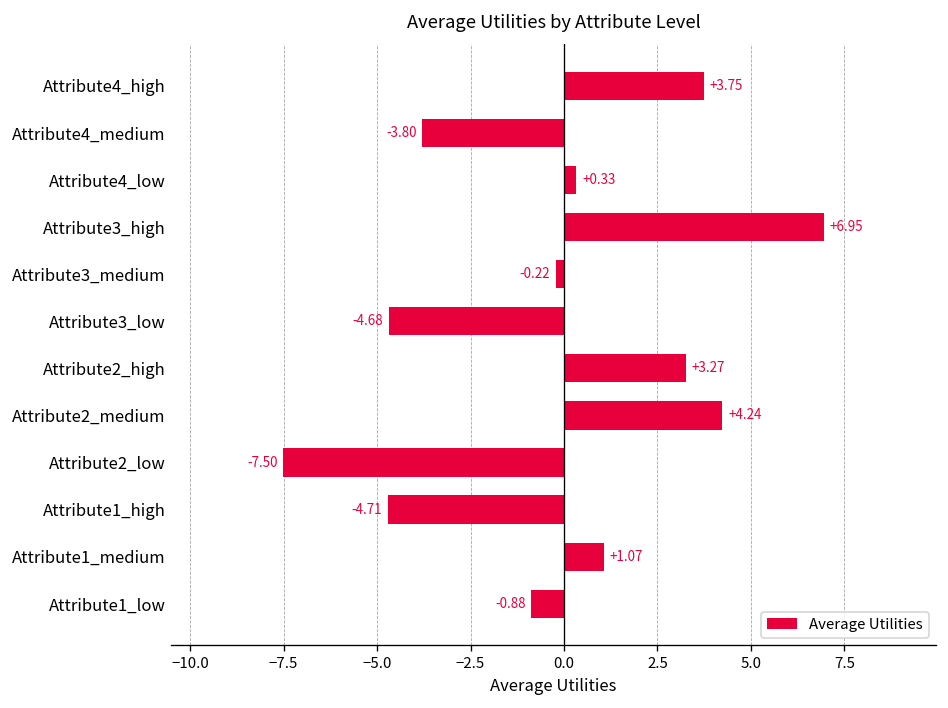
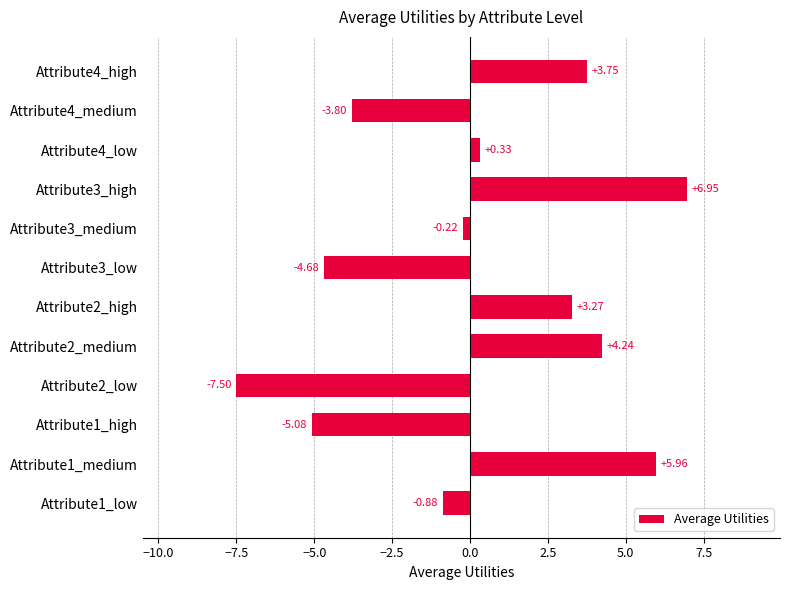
Attribute1_high: -4.71 -> -5.08
Attribute1_medium: +1.07 -> +5.96
